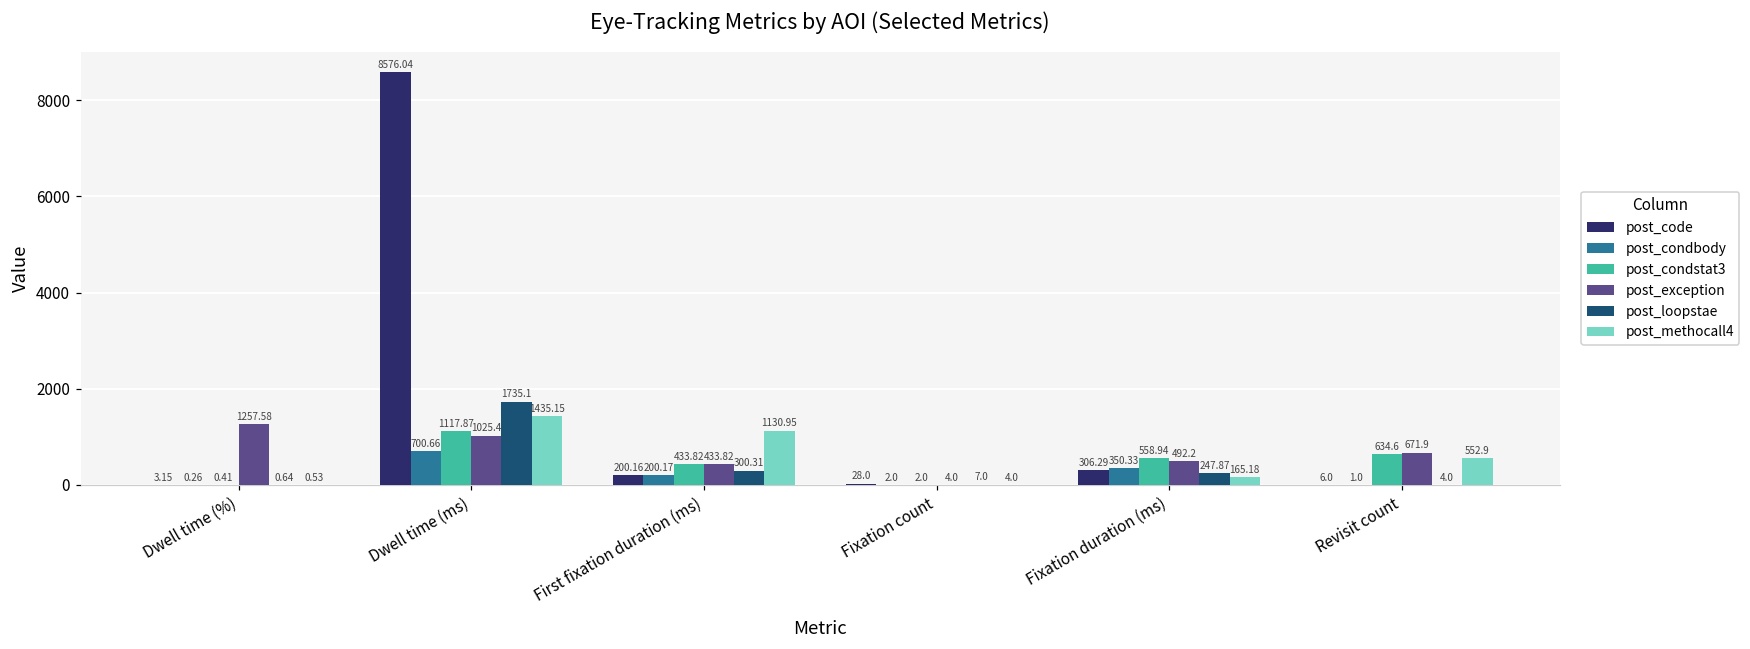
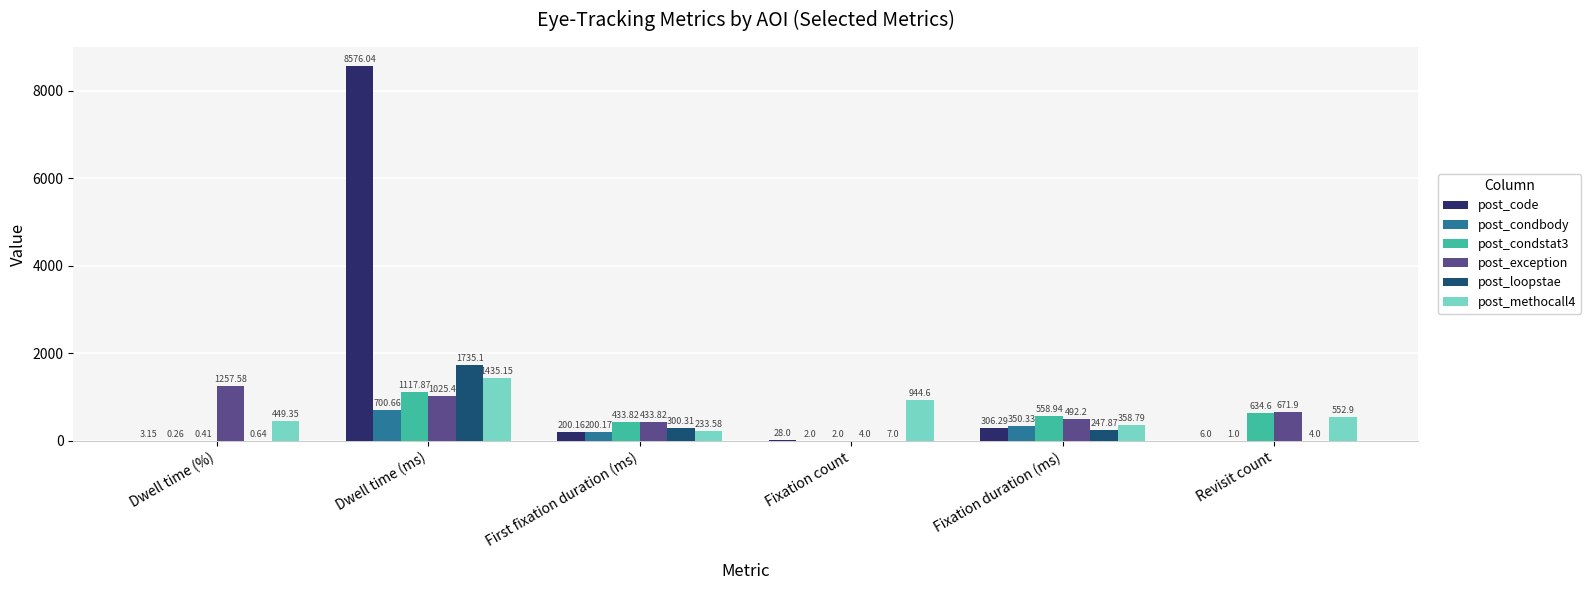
post_methocall4, Dwell time (%): 0.53 -> 449.35
post_methocall4, First fixation duration (ms): 1130.95 -> 233.58
post_methocall4, Fixation count: 4.0 -> 944.6
post_methocall4, Fixation duration (ms): 165.18 -> 358.79
